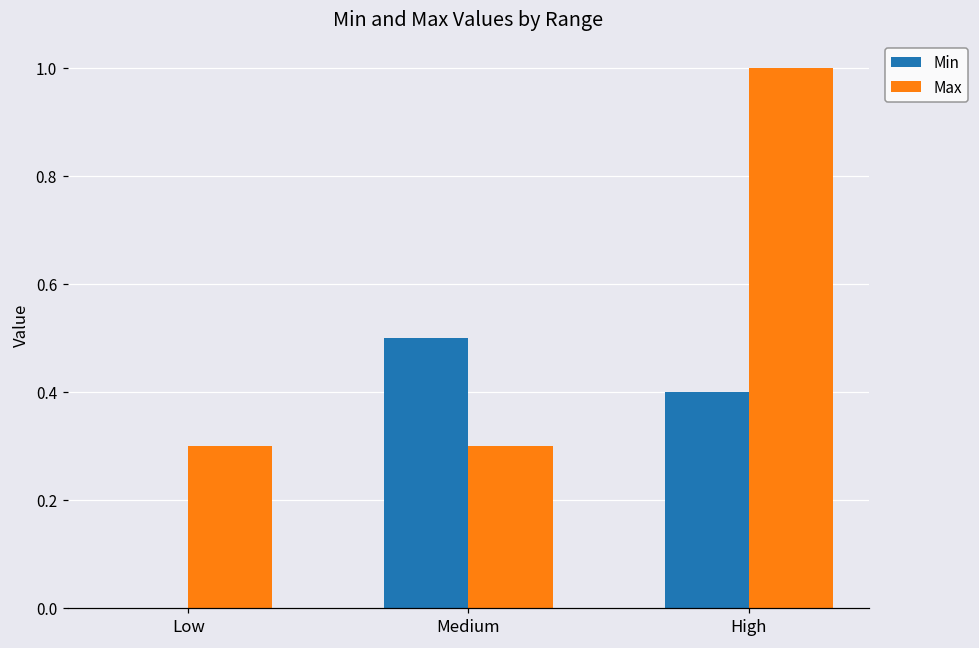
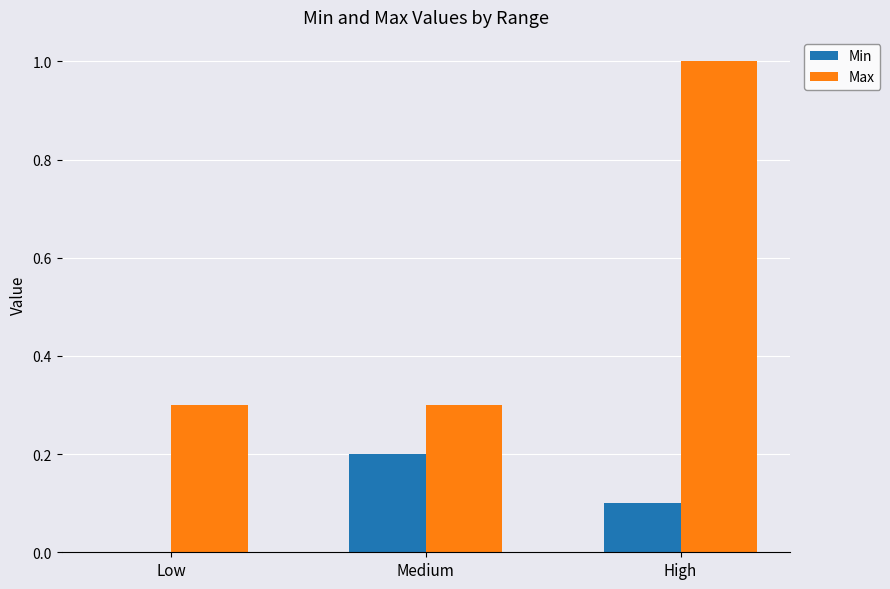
Min, Medium: 0.5 -> 0.2
Min, High: 0.4 -> 0.1
